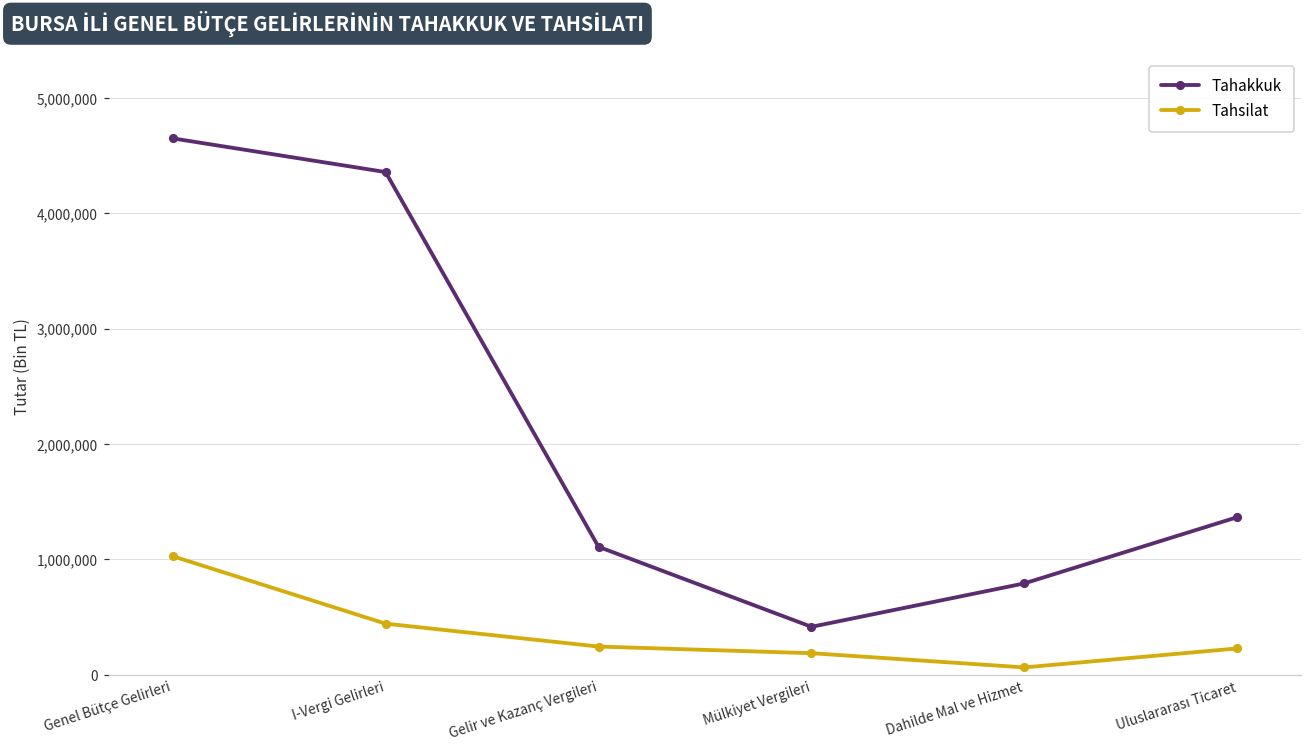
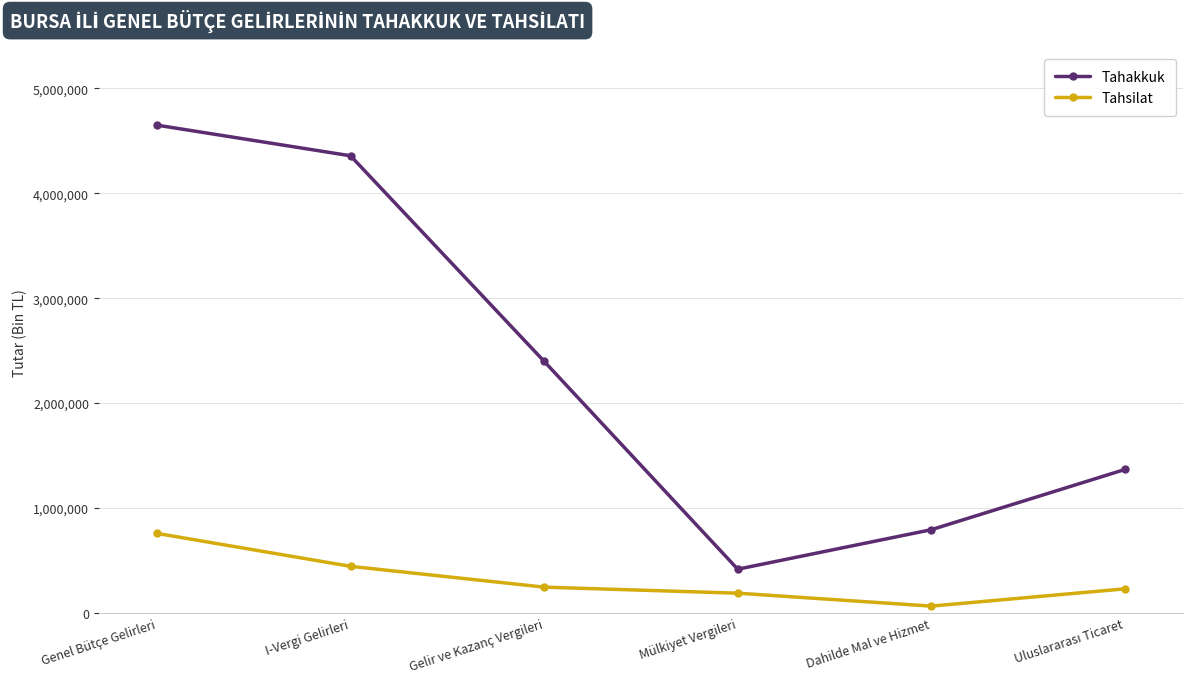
Tahsilat, Genel Bütçe Gelirleri: 1,030,000 -> 760,000
Tahakkuk, Gelir ve Kazanç Vergileri: 1,110,000 -> 2,400,000
